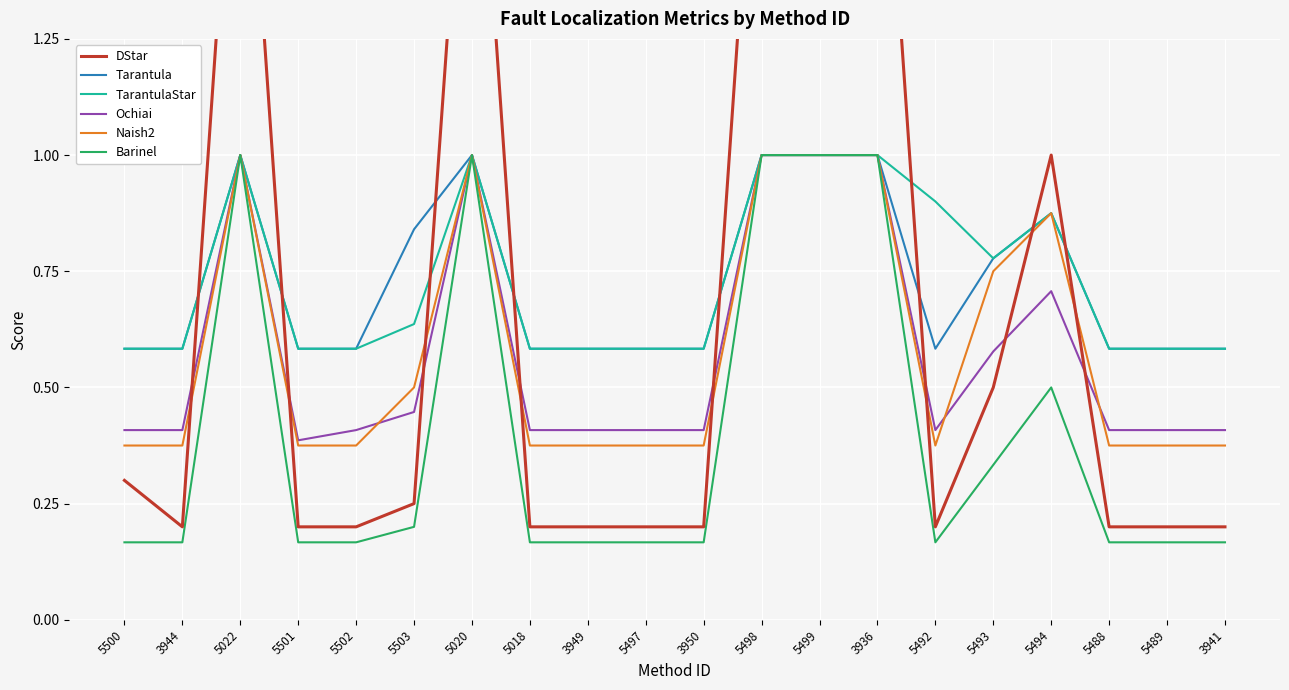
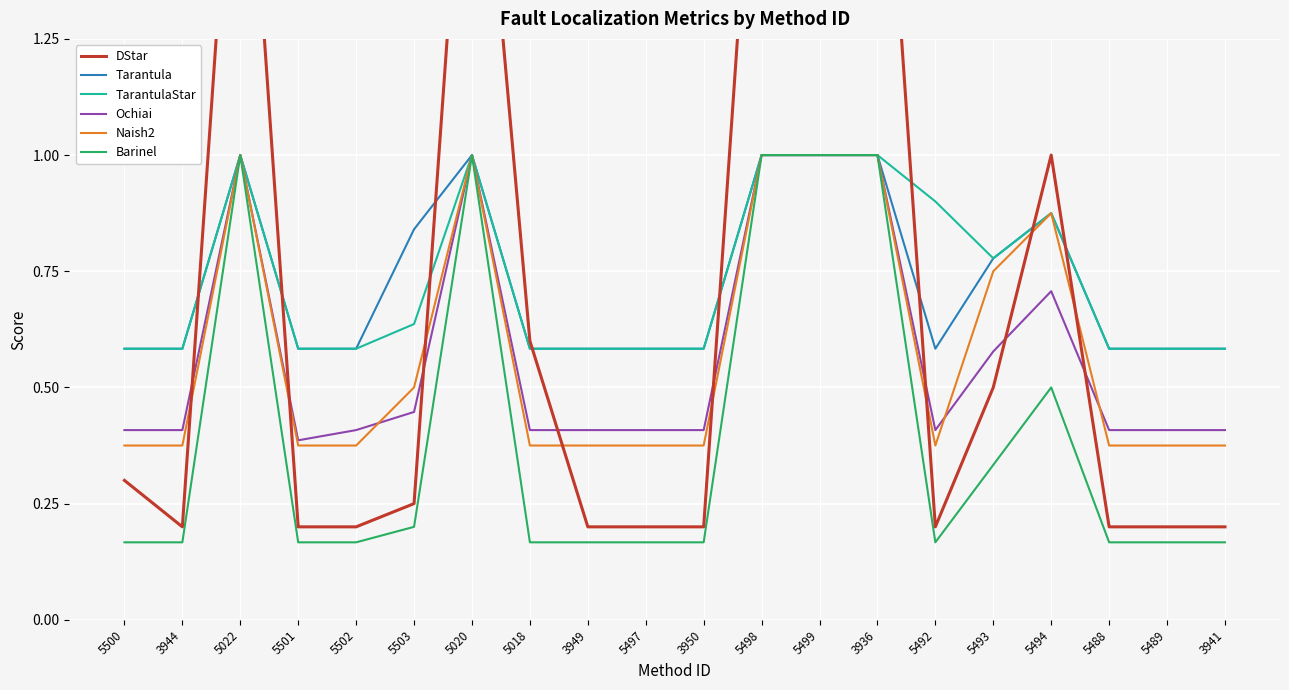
DStar, 5018: 0.2 -> 0.6
